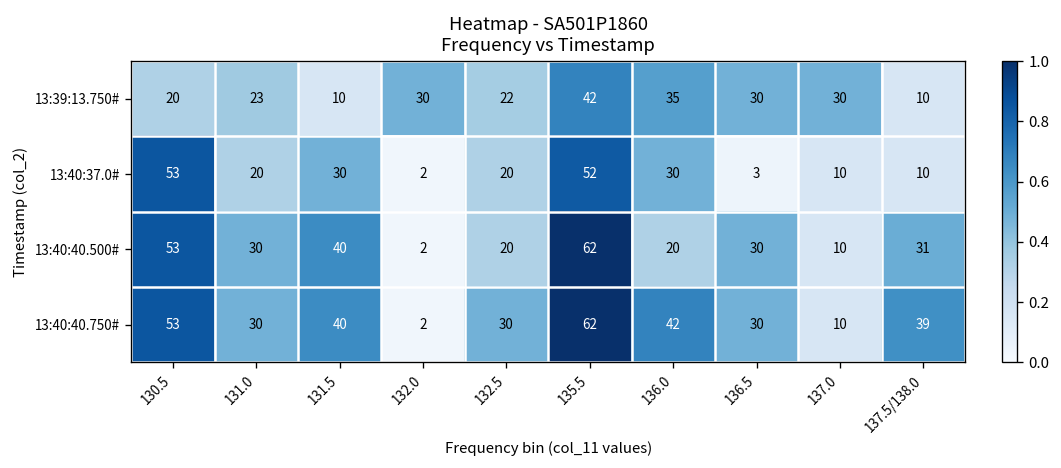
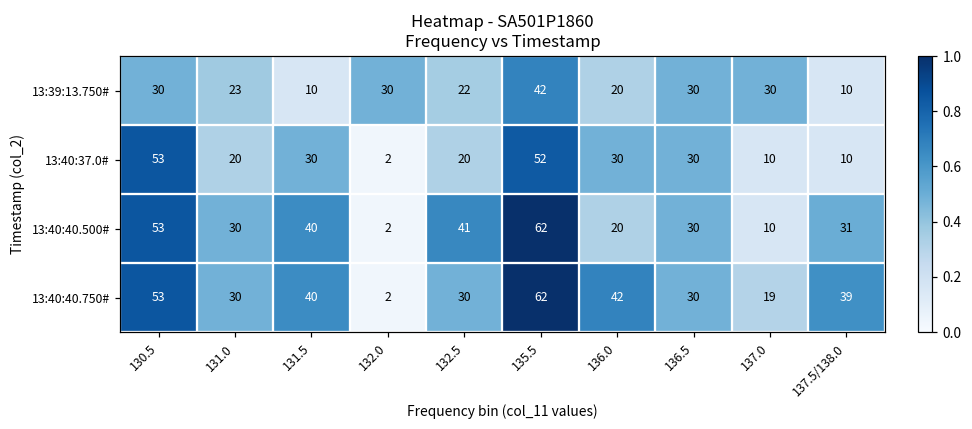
13:39:13.750#, 130.5: 20 -> 30
13:39:13.750#, 136.0: 35 -> 20
13:40:37.0#, 136.5: 3 -> 30
13:40:40.500#, 132.5: 20 -> 41
13:40:40.750#, 137.0: 10 -> 19
